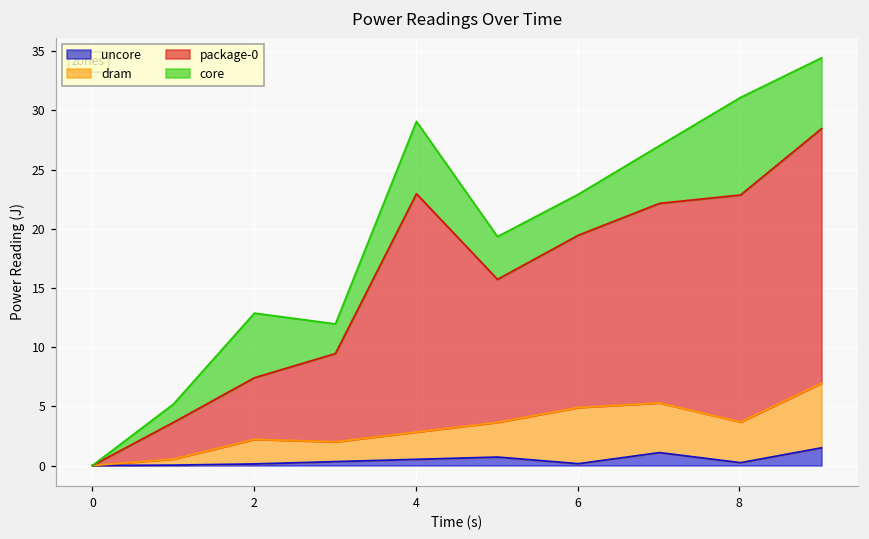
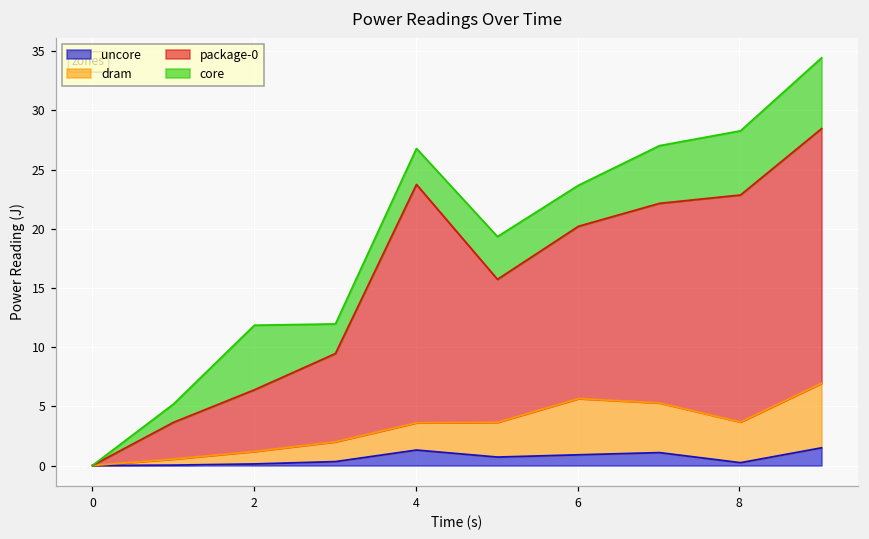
dram, 2: 2.1 -> 1.1
uncore, 4: 0.5 -> 1.3
core, 4: 6.1 -> 3.0
uncore, 6: 0.2 -> 0.9
core, 8: 8.2 -> 5.4
